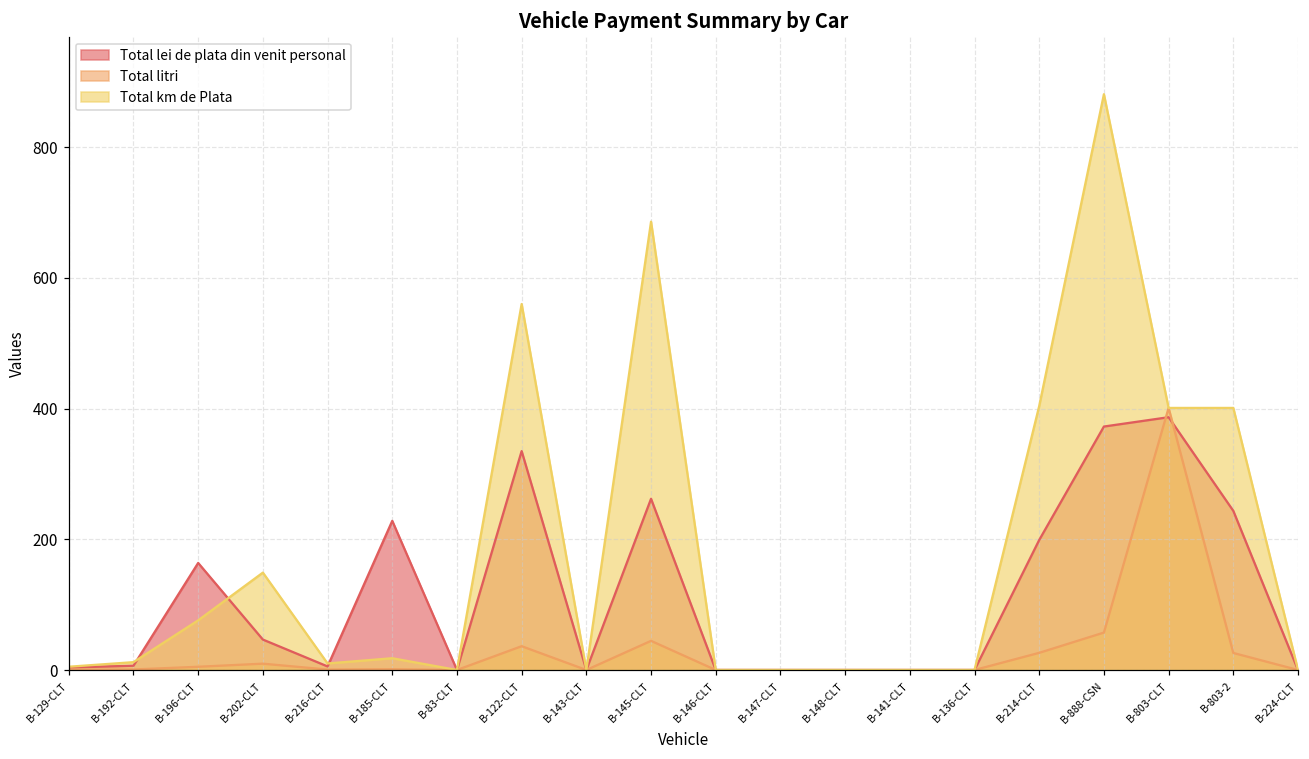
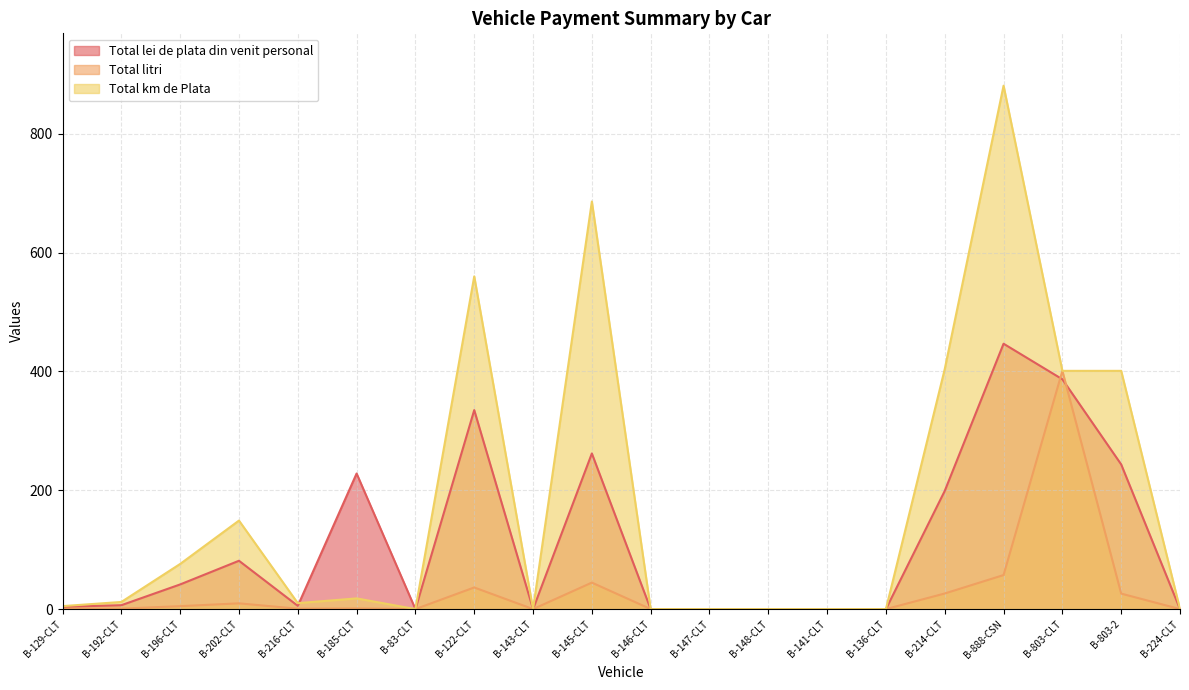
Total lei de plata din venit personal, B-196-CLT: 160 -> 40
Total lei de plata din venit personal, B-202-CLT: 50 -> 80
Total lei de plata din venit personal, B-888-CSN: 370 -> 450
